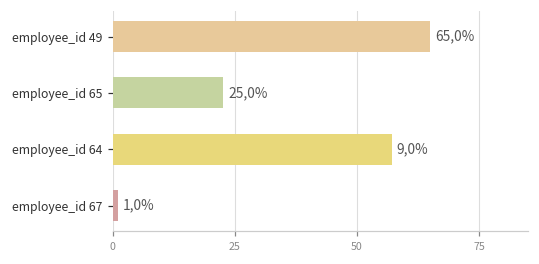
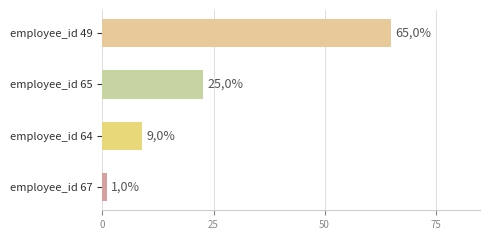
employee_id 64: 57 -> 9
